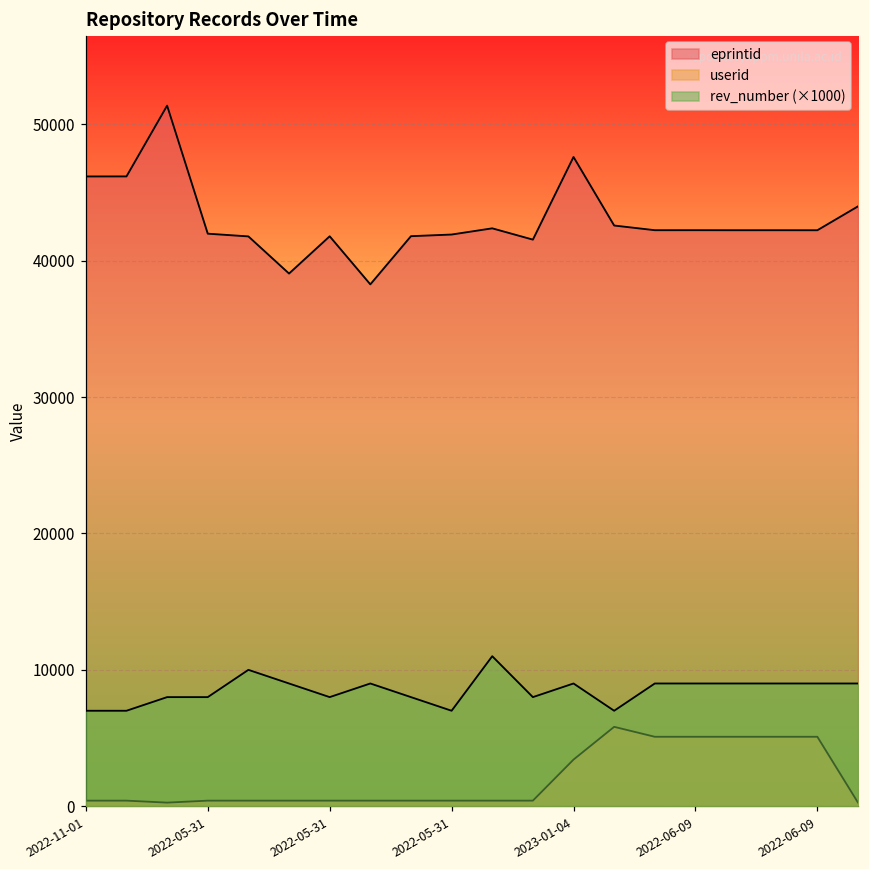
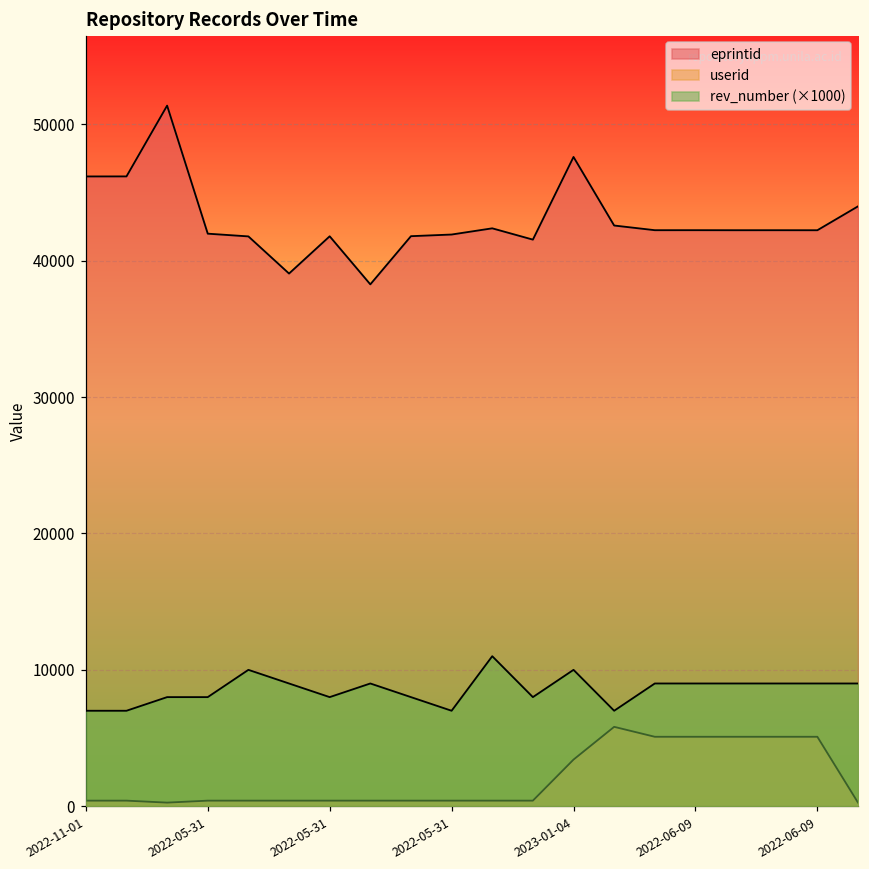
rev_number (×1000), 2023-01-04: 9000 -> 10000
